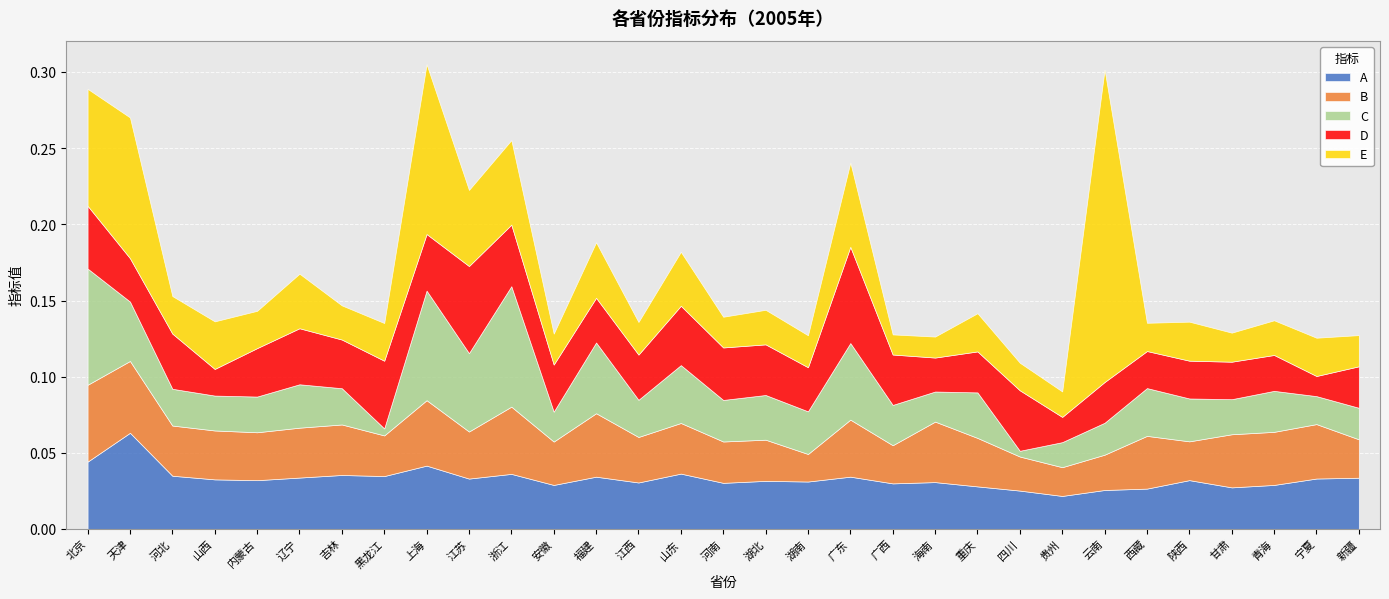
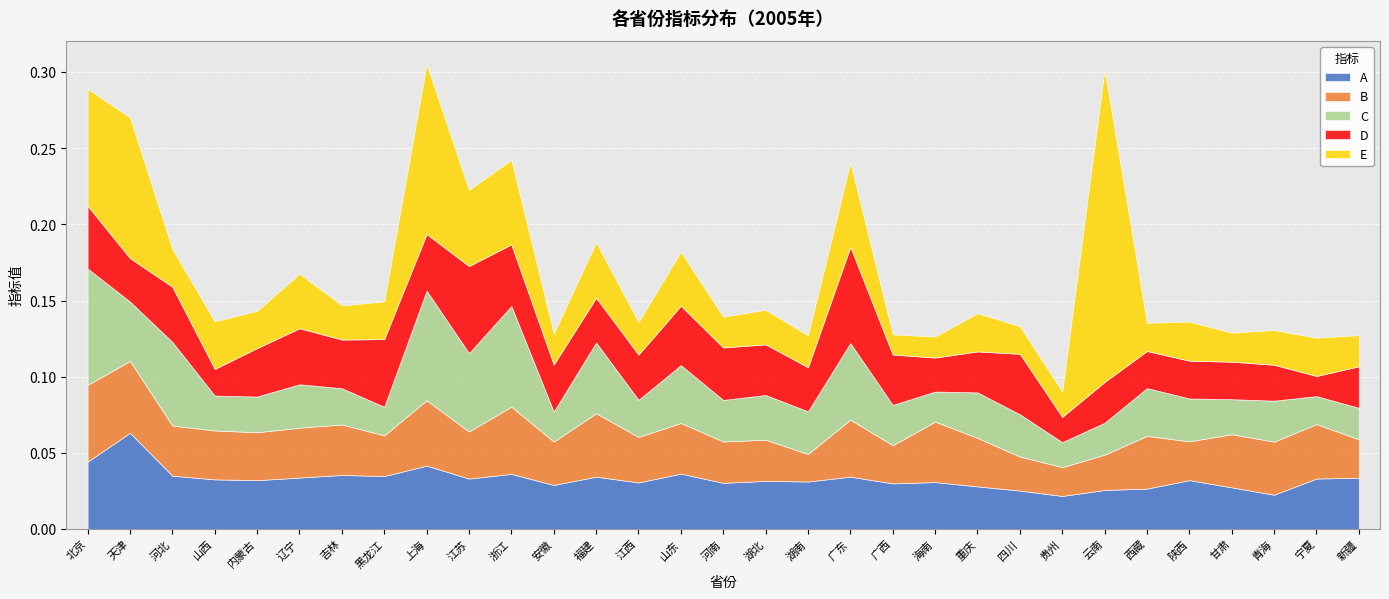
C, 河北: 0.024 -> 0.055
C, 黑龙江: 0.005 -> 0.019
C, 浙江: 0.079 -> 0.066
C, 四川: 0.004 -> 0.028
A, 青海: 0.029 -> 0.022
